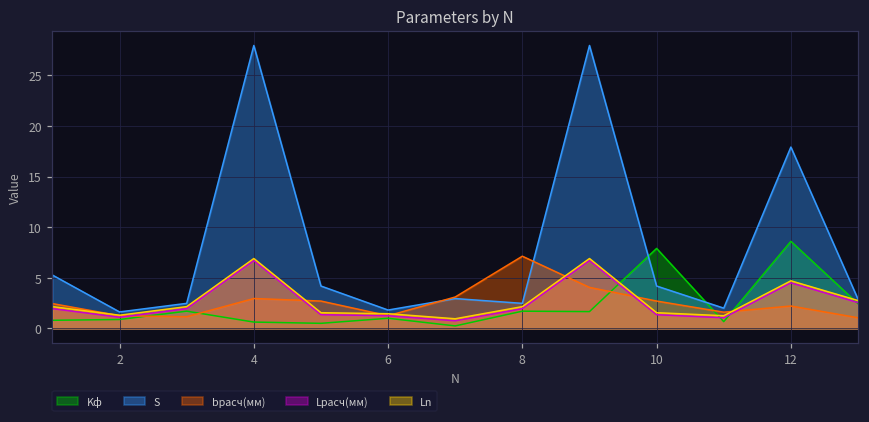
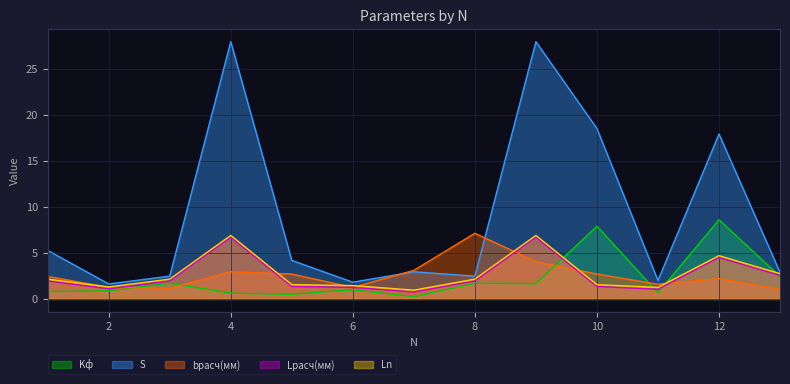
S, 10: 4 -> 19
